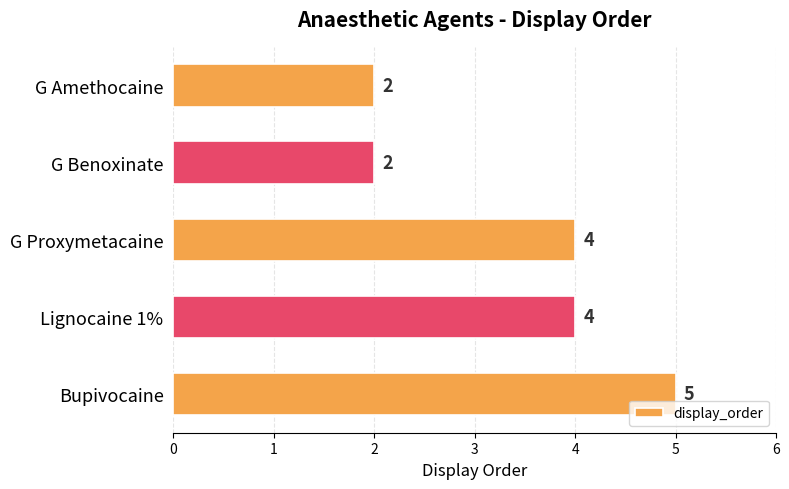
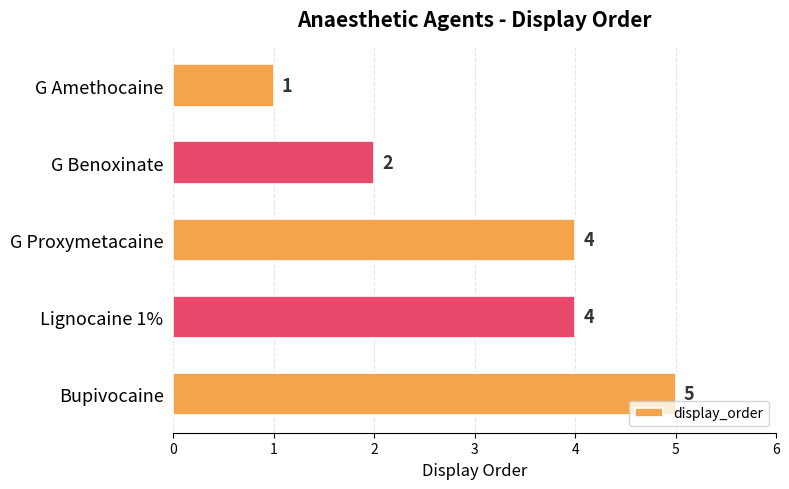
G Amethocaine: 2 -> 1
